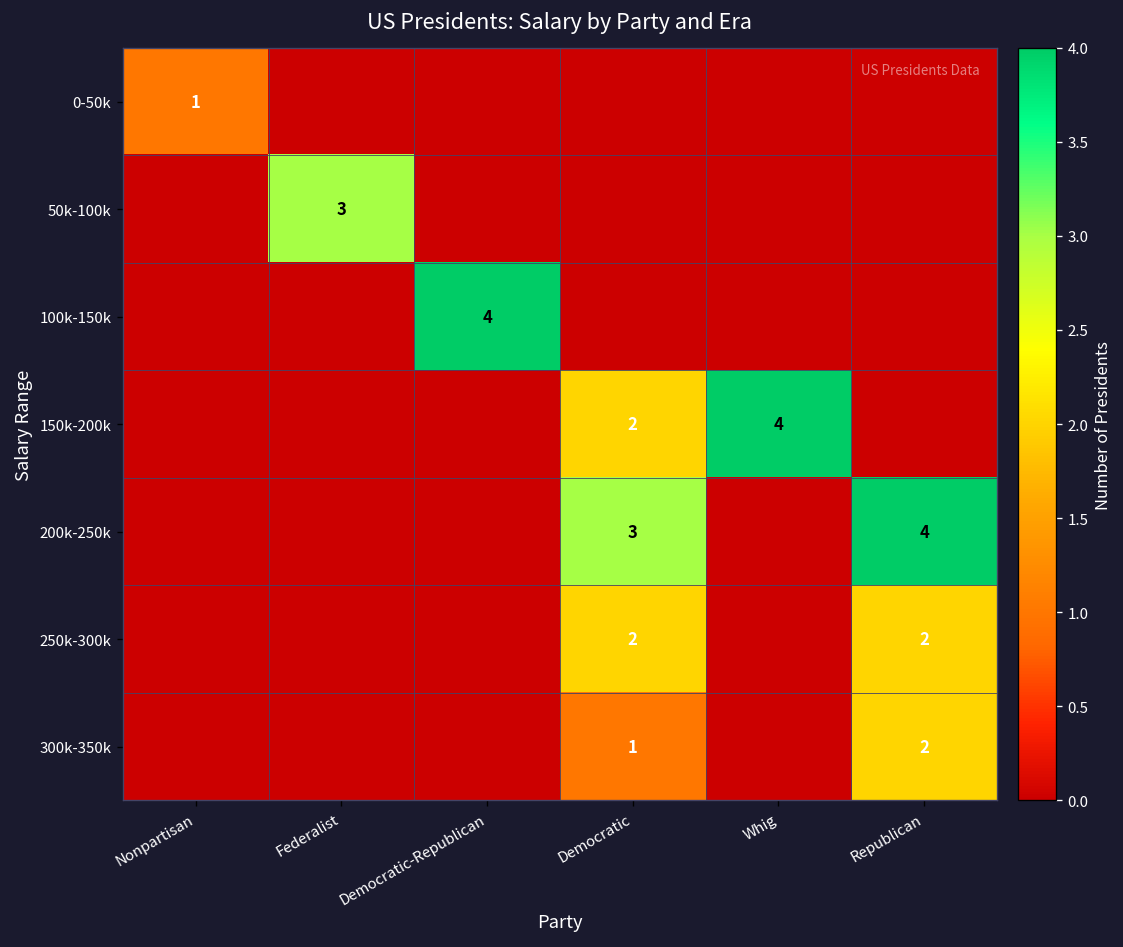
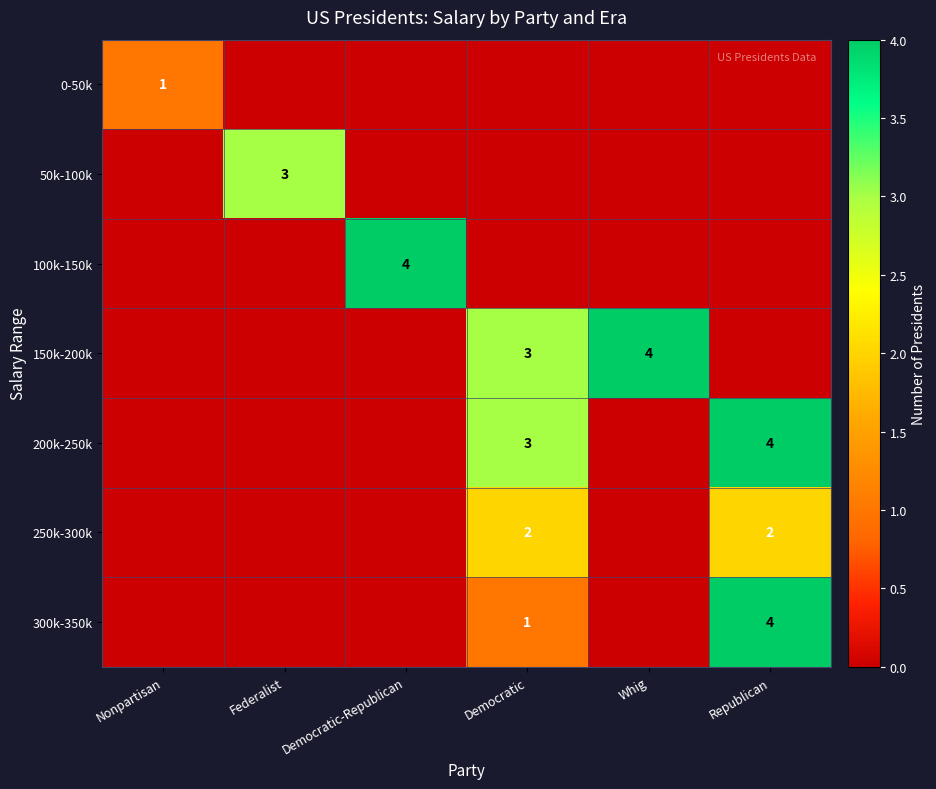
150k-200k, Democratic: 2 -> 3
300k-350k, Republican: 2 -> 4
